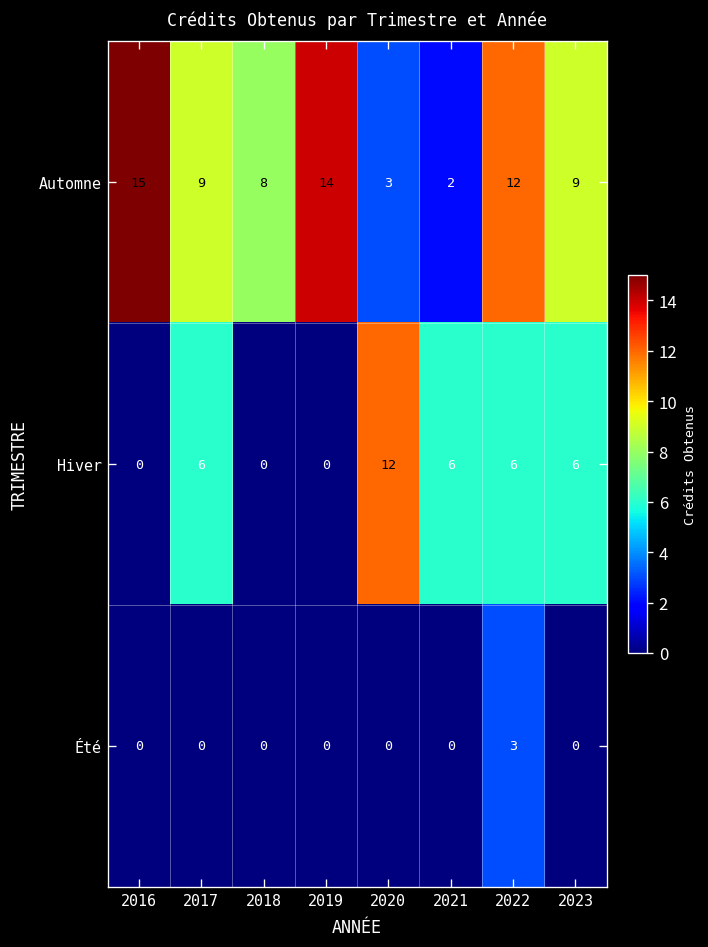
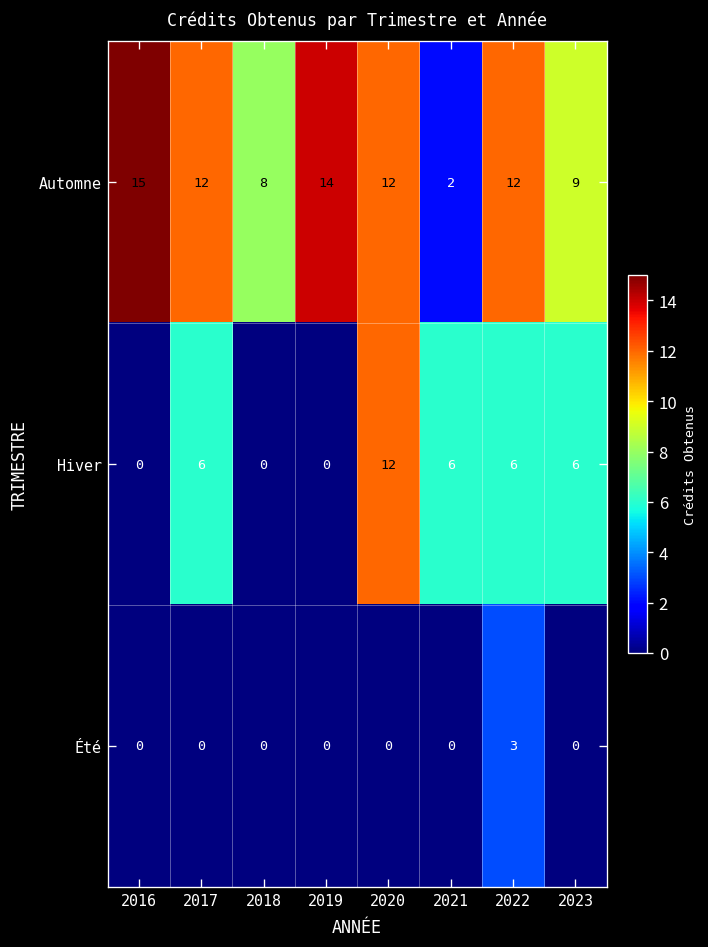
Automne, 2017: 9 -> 12
Automne, 2020: 3 -> 12
